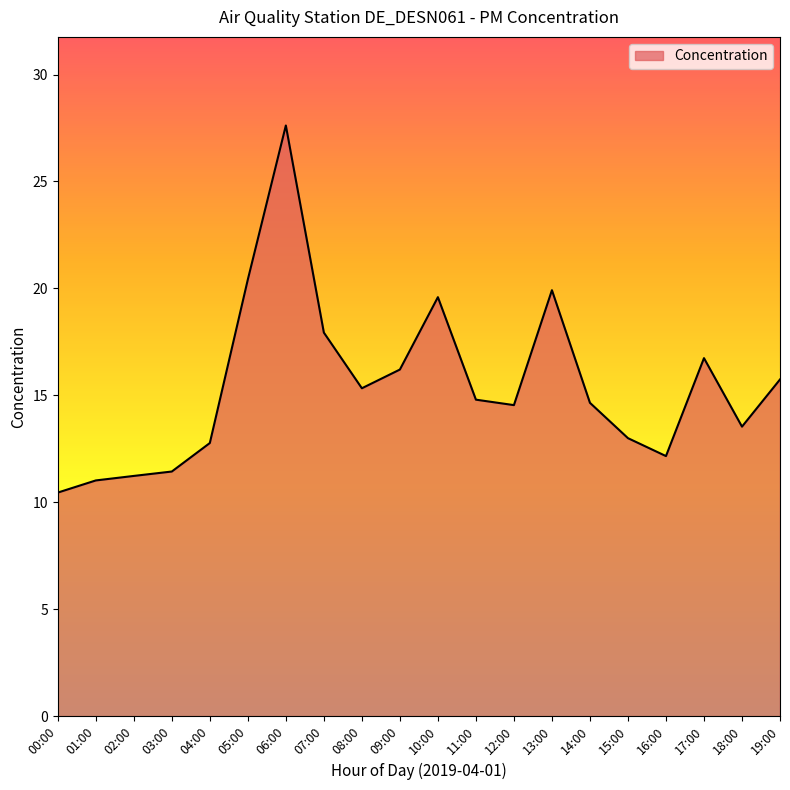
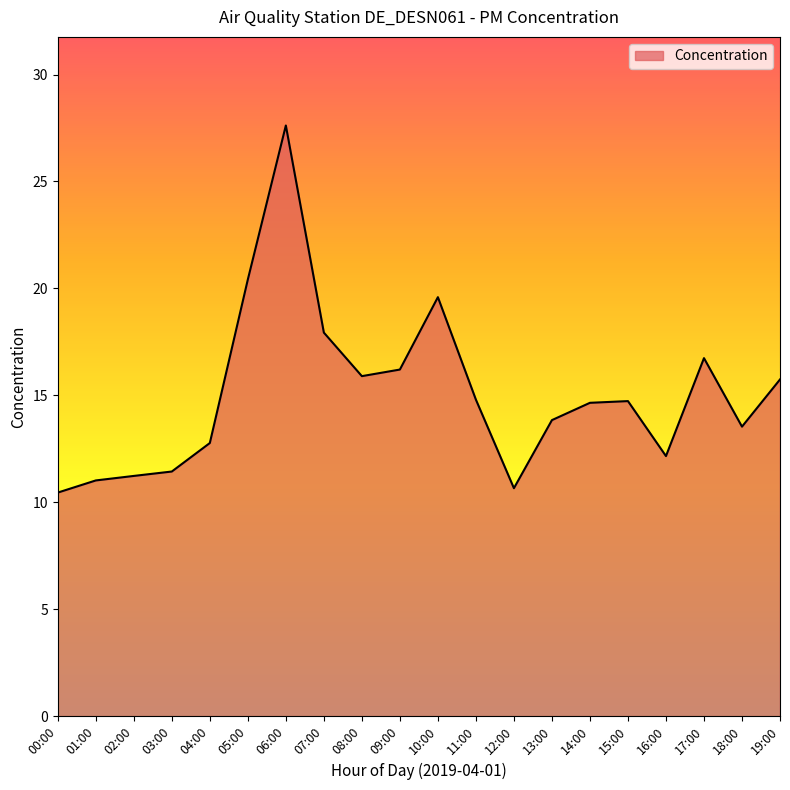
08:00: 15.3 -> 15.9
12:00: 14.5 -> 10.7
13:00: 19.9 -> 13.8
15:00: 13.0 -> 14.7
